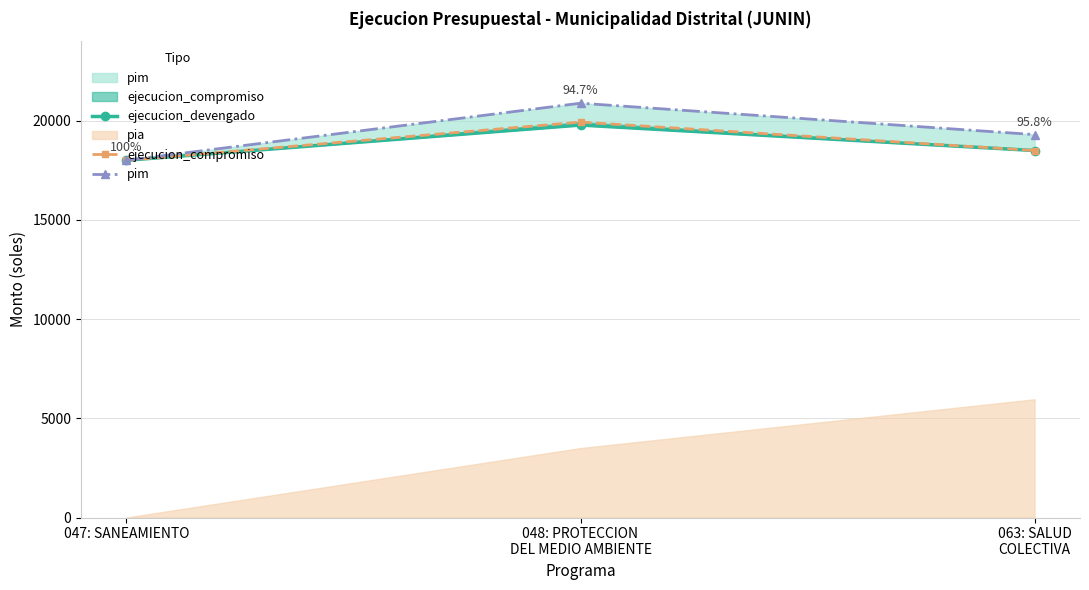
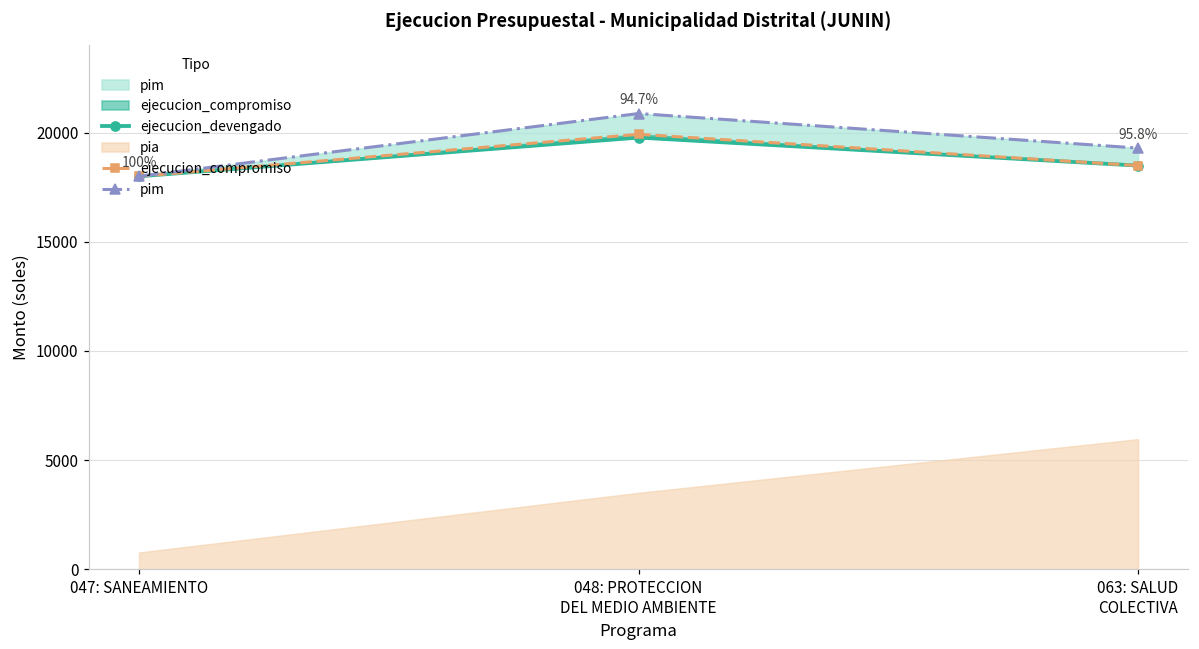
pia, 047: SANEAMIENTO: 0 -> 800
